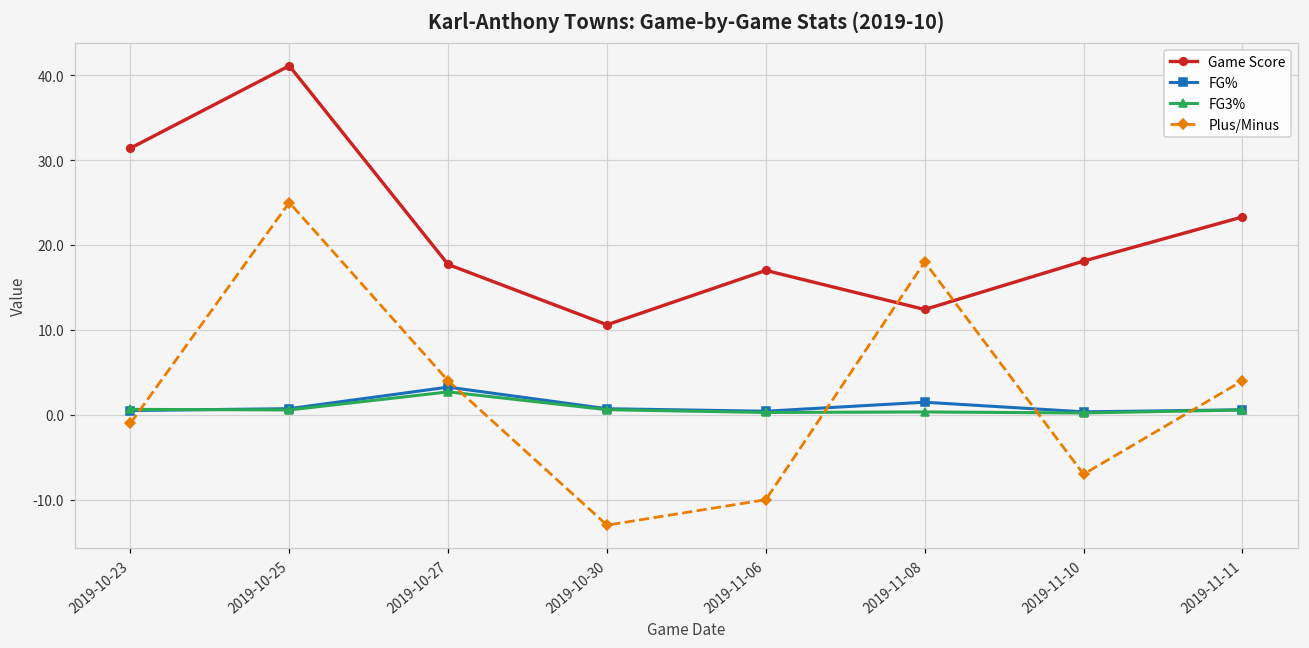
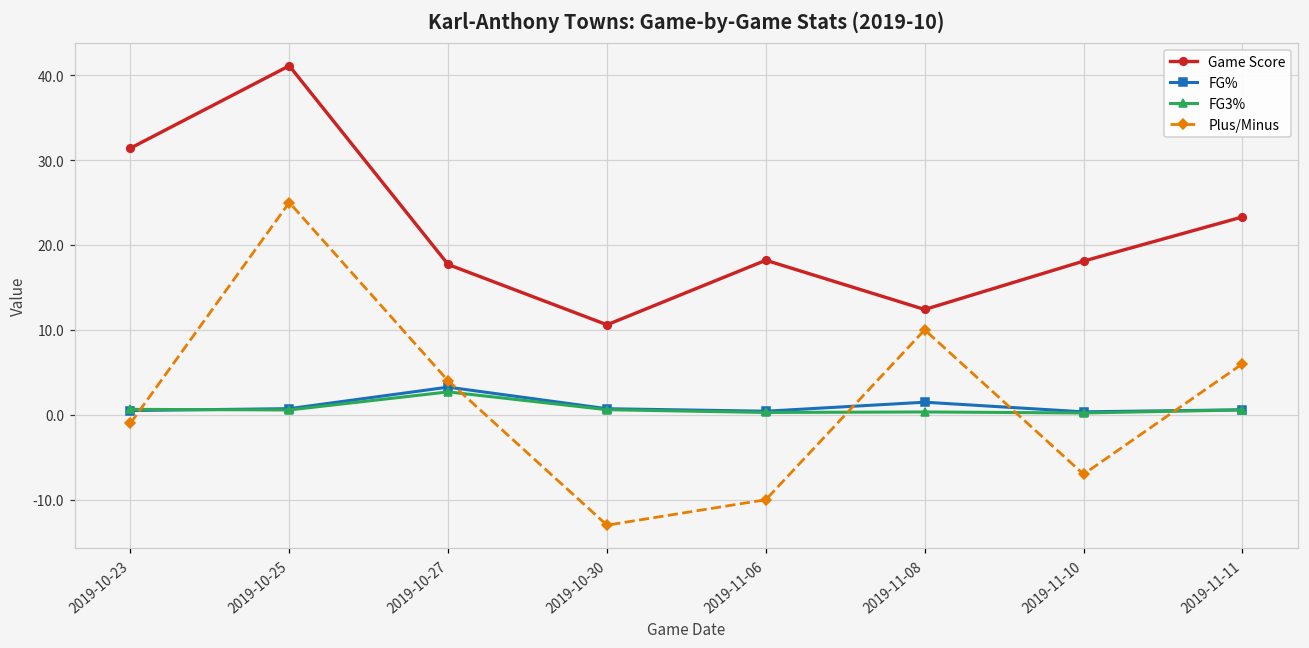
Game Score, 2019-11-06: 17 -> 18
Plus/Minus, 2019-11-08: 18 -> 10
Plus/Minus, 2019-11-11: 4 -> 6
